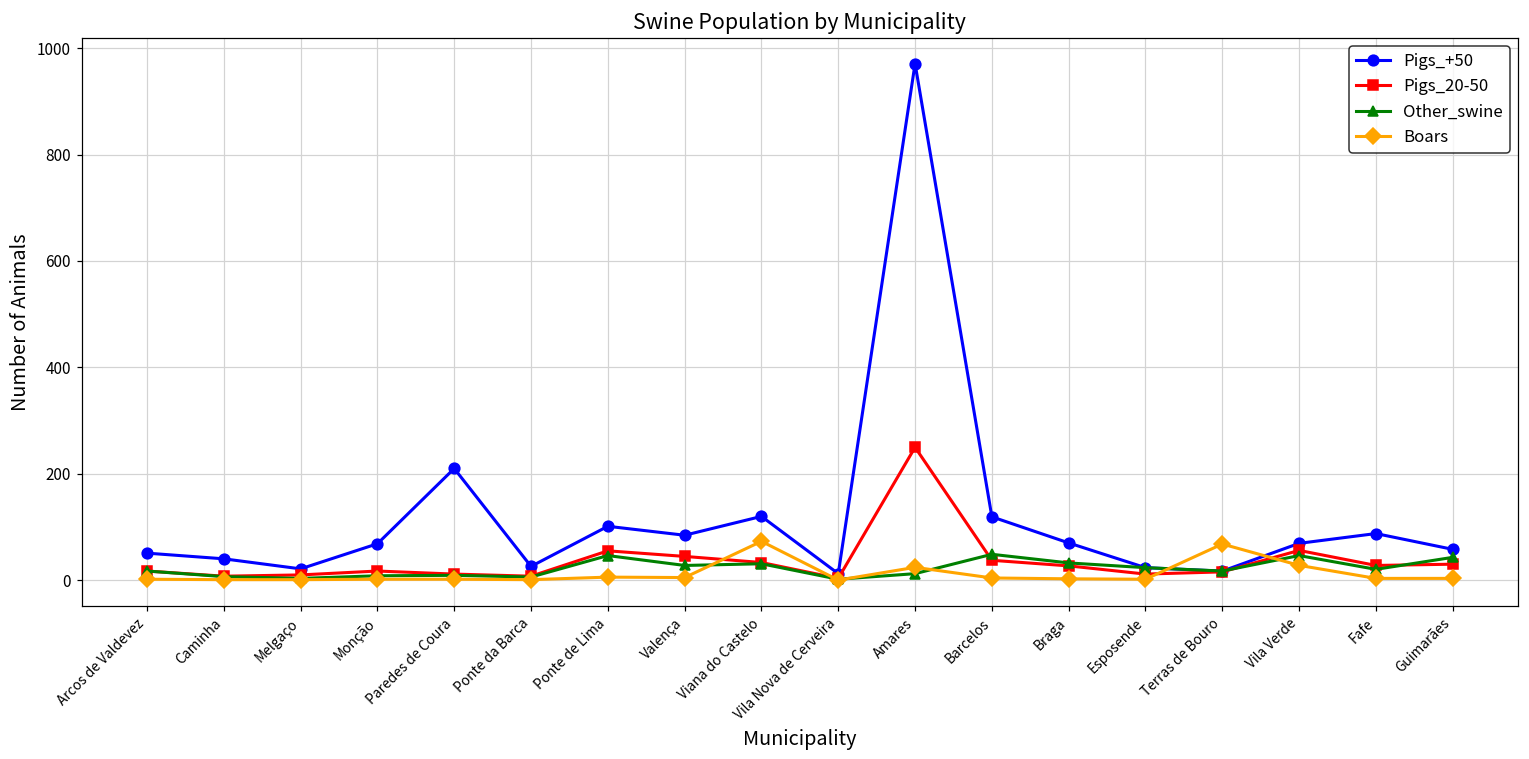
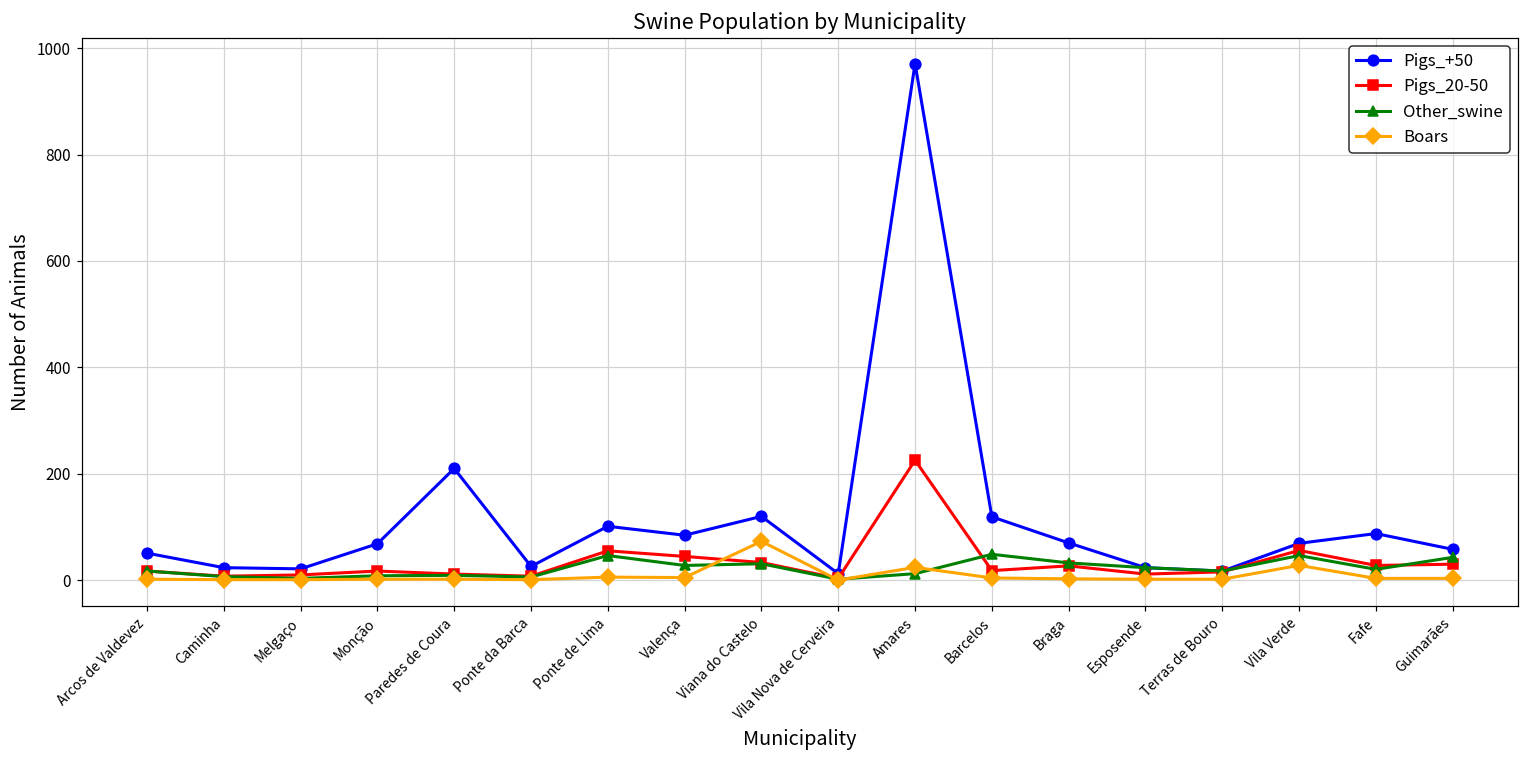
Pigs_+50, Caminha: 40 -> 20
Pigs_20-50, Amares: 250 -> 230
Pigs_20-50, Barcelos: 40 -> 20
Boars, Terras de Bouro: 70 -> 0
